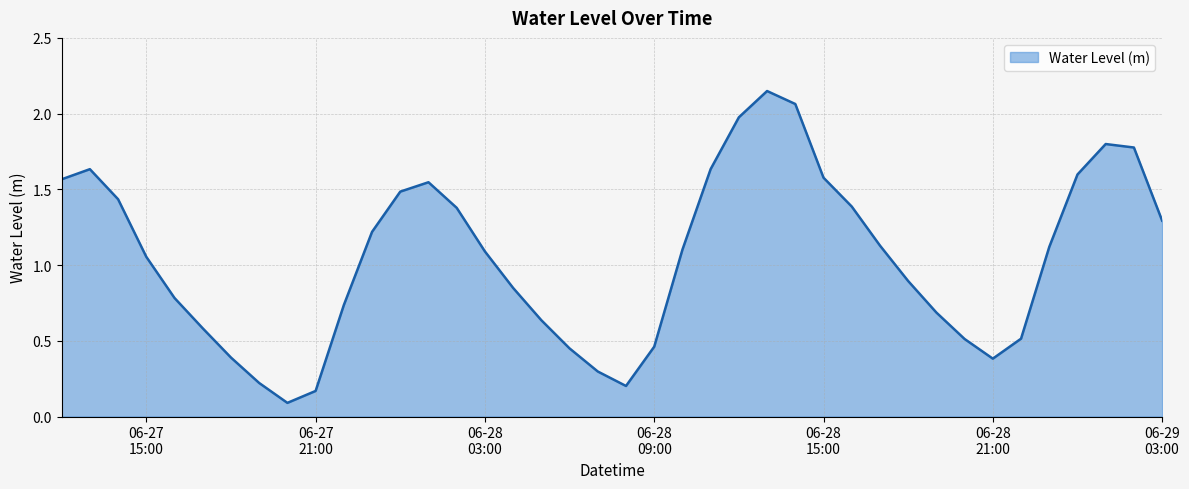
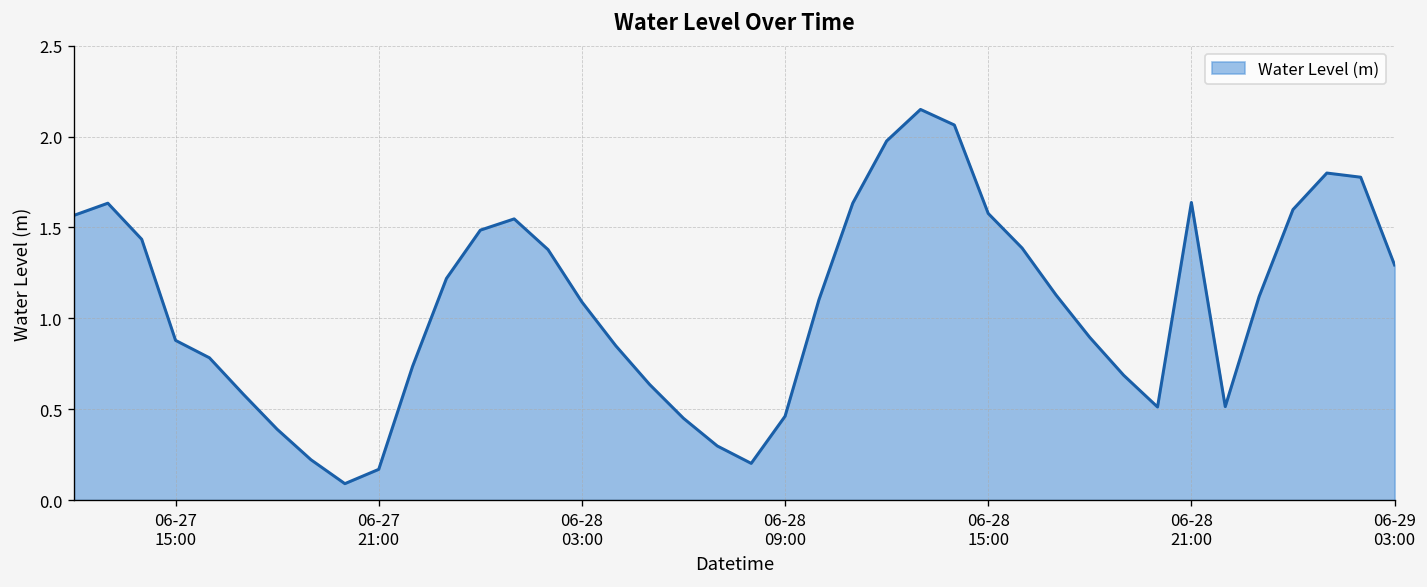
06-27 15:00: 1.05 -> 0.88
06-28 21:00: 0.38 -> 1.64
